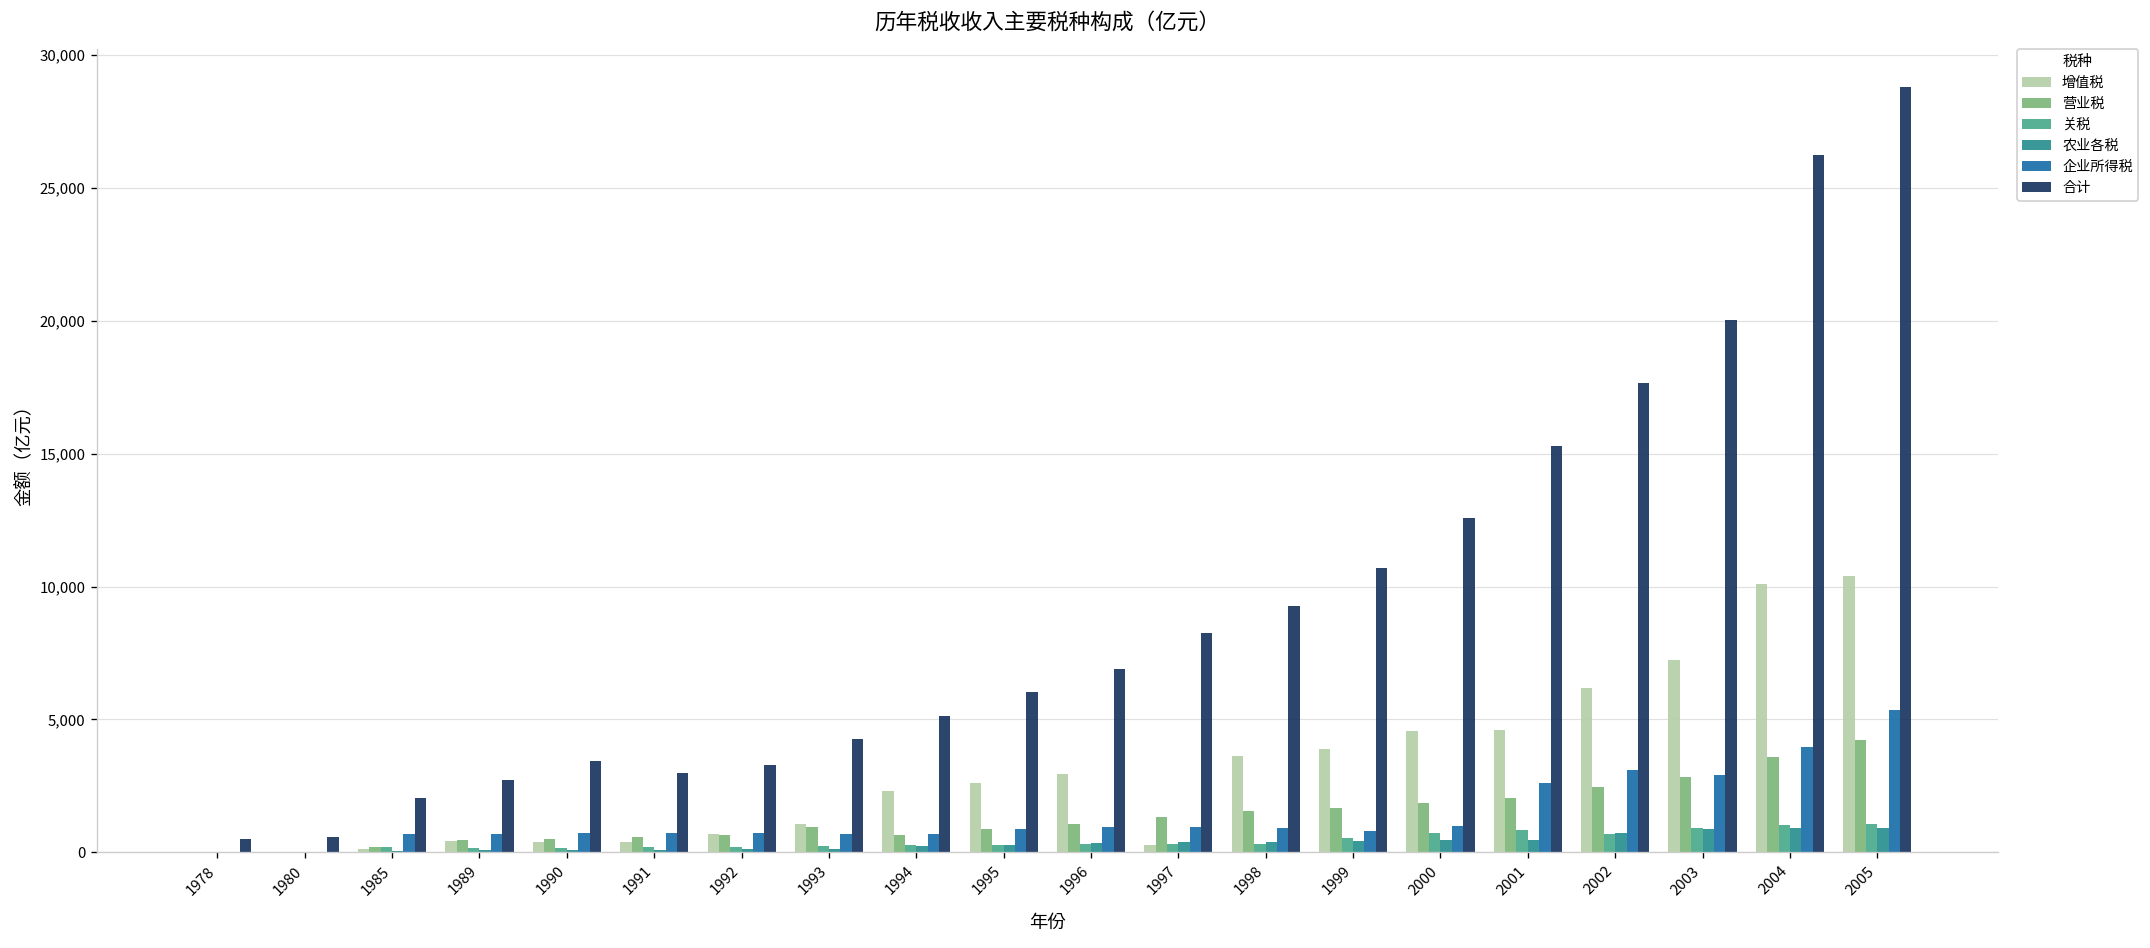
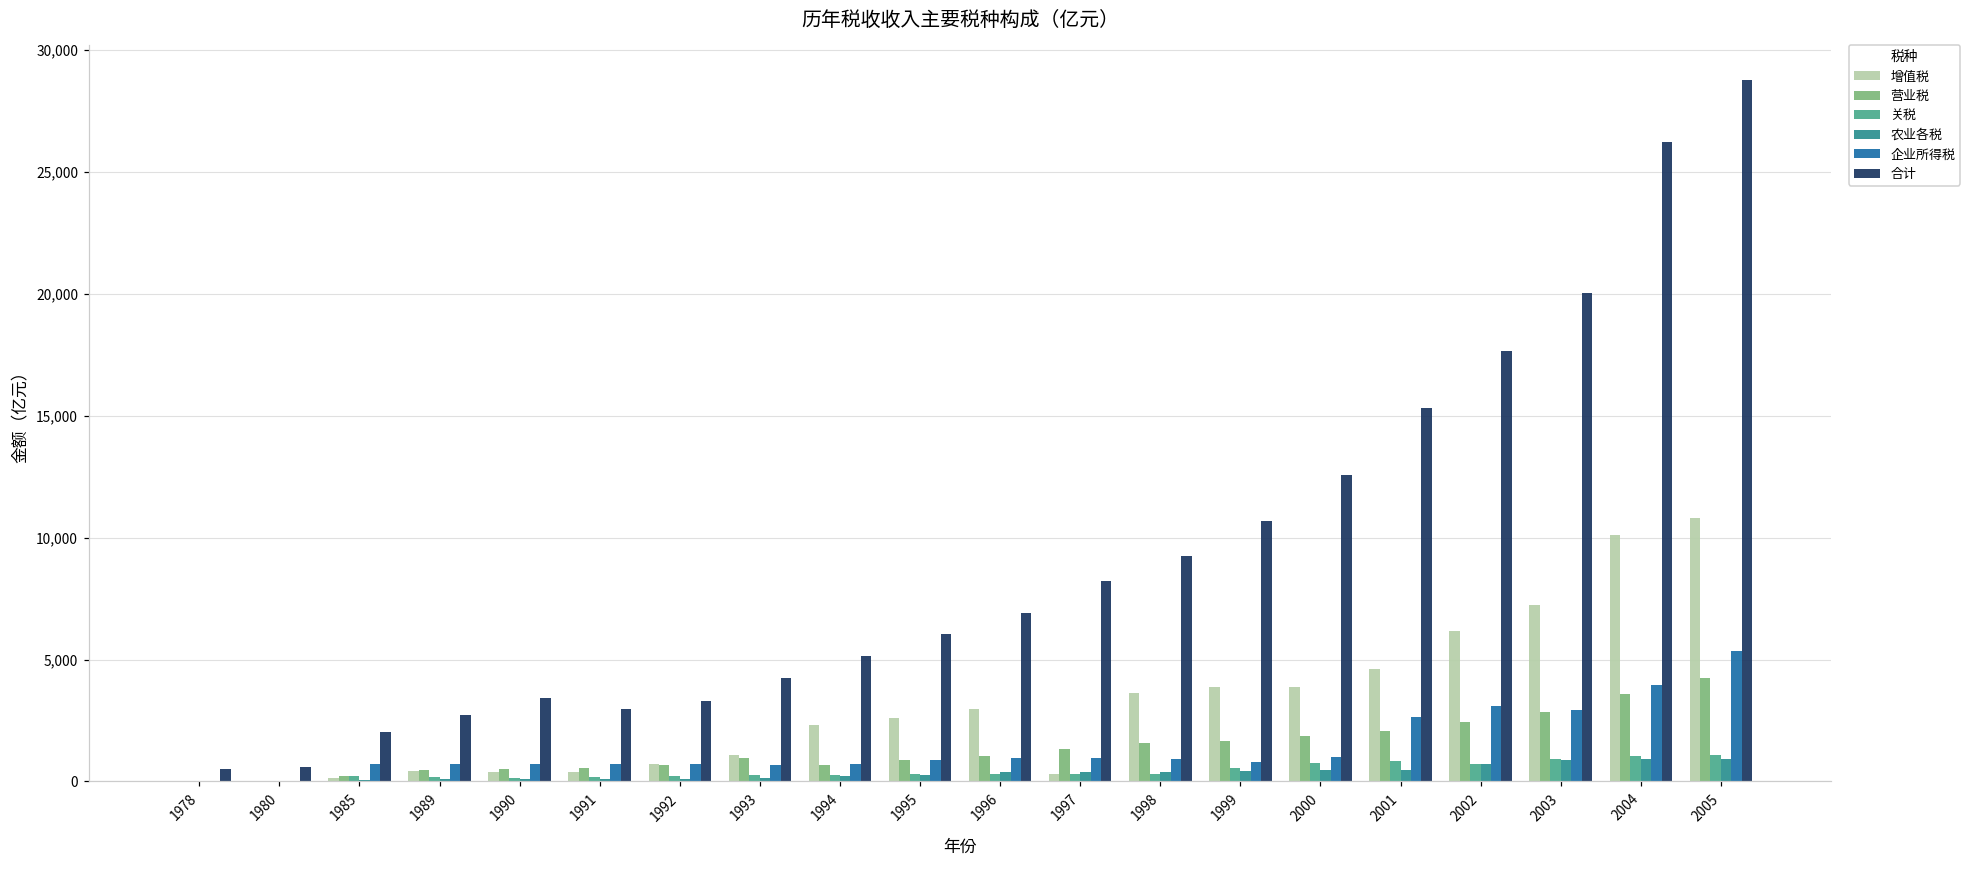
增值税, 2000: 4,600 -> 3,900
增值税, 2005: 10,400 -> 10,800
